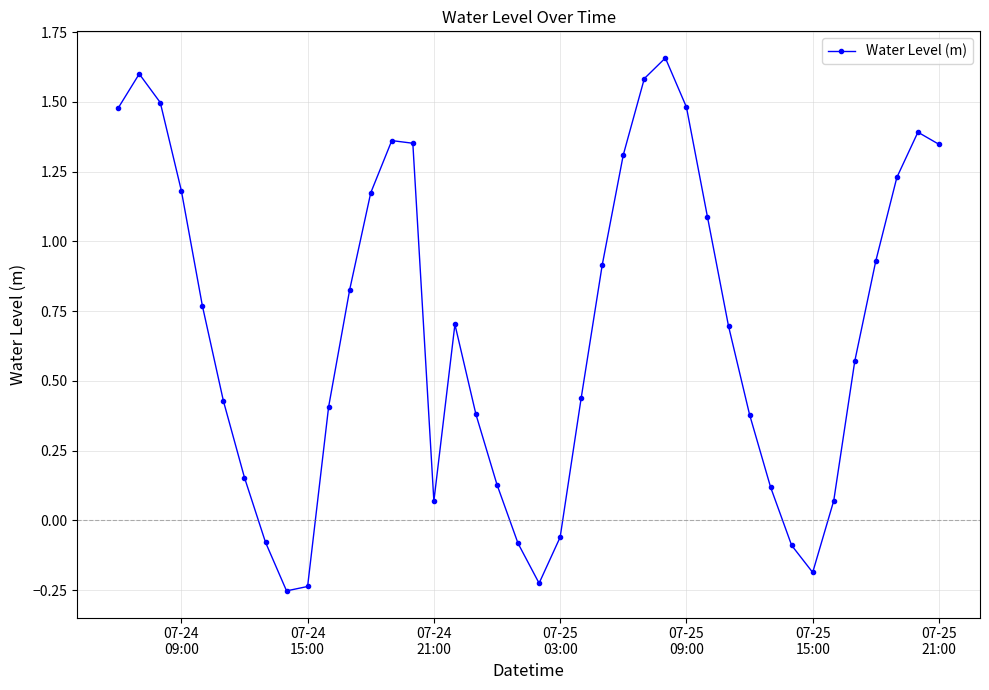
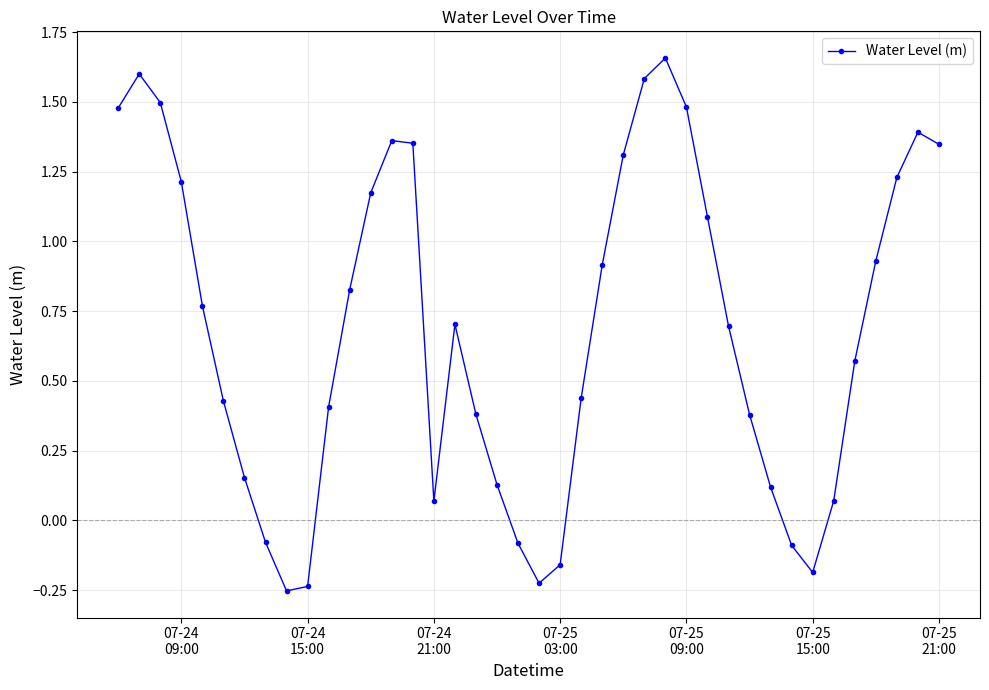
07-24 09:00: 1.18 -> 1.21
07-25 03:00: -0.06 -> -0.16
